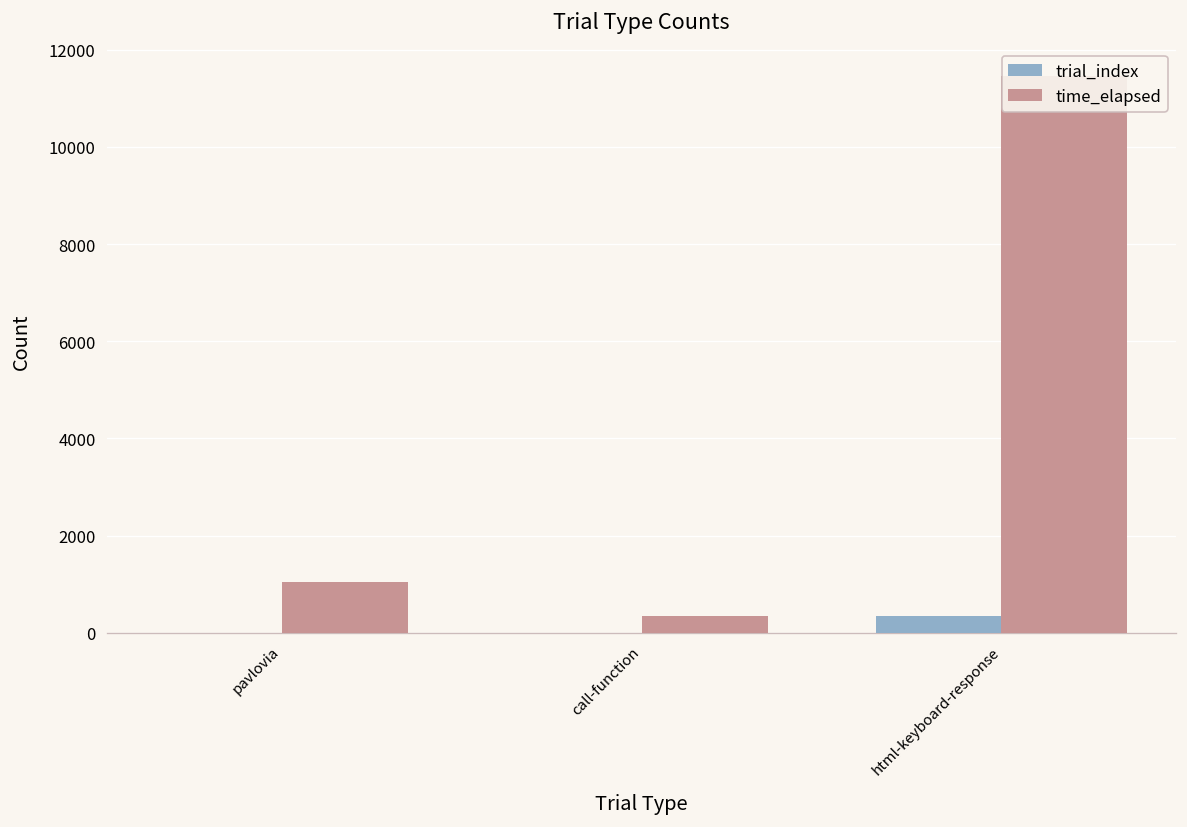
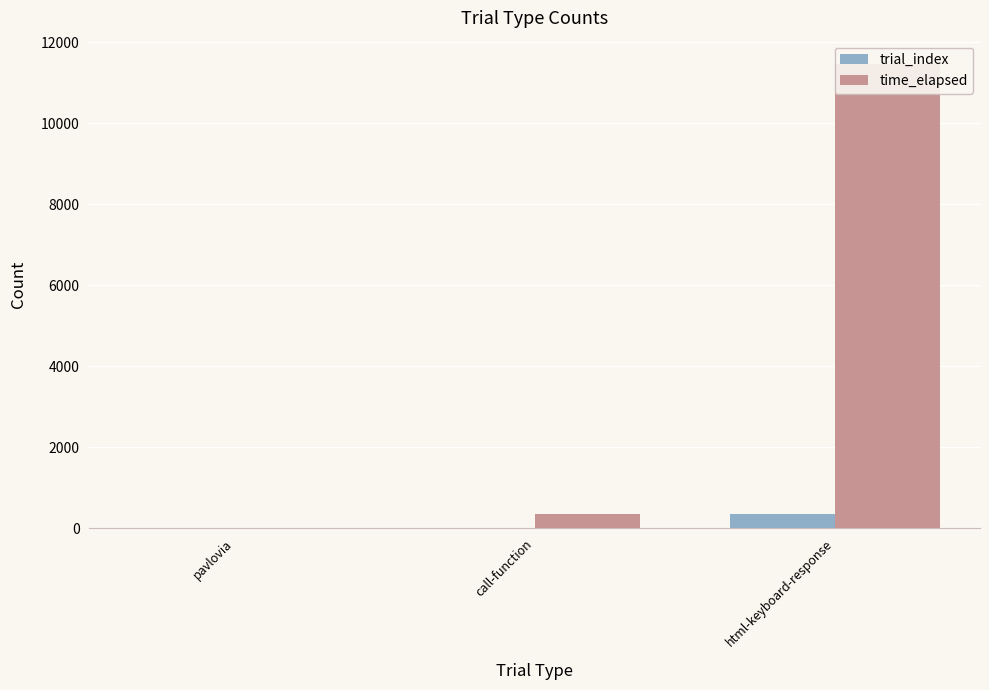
time_elapsed, pavlovia: 1000 -> 0
